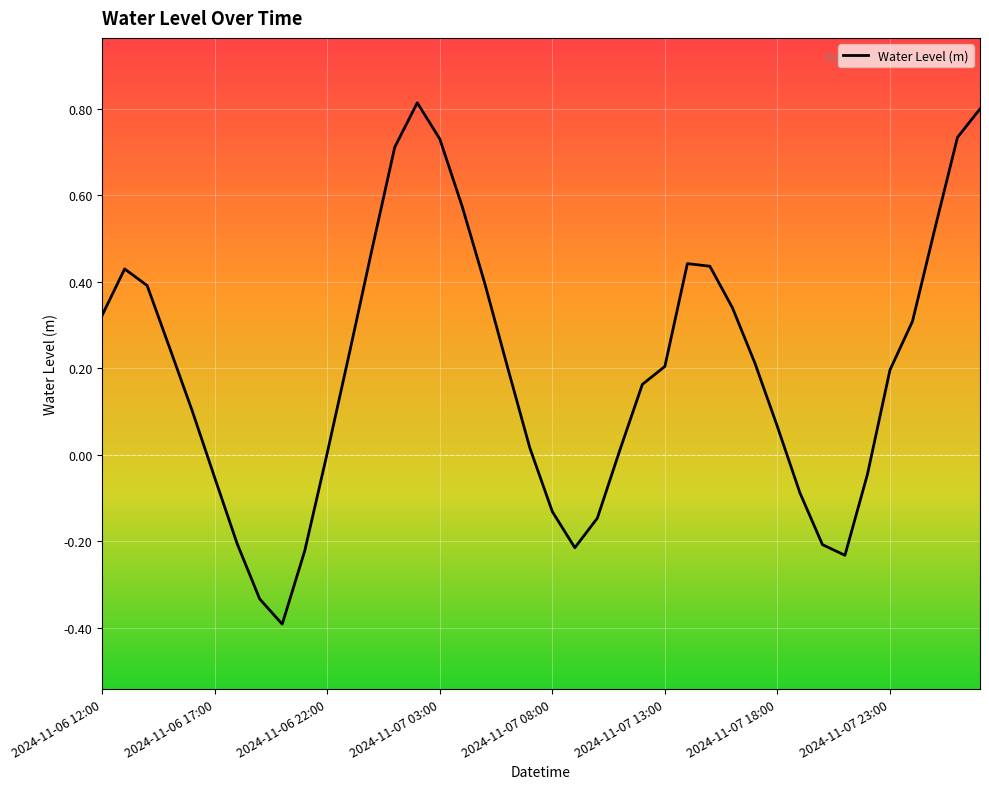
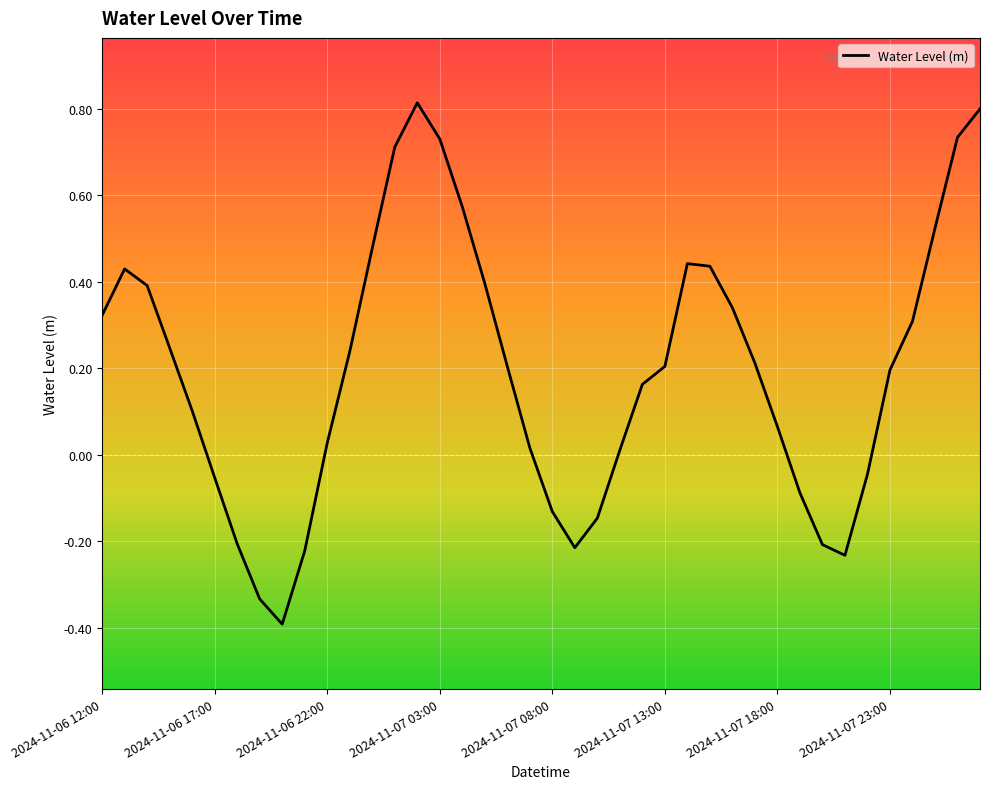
2024-11-06 22:00: 0.00 -> 0.03
